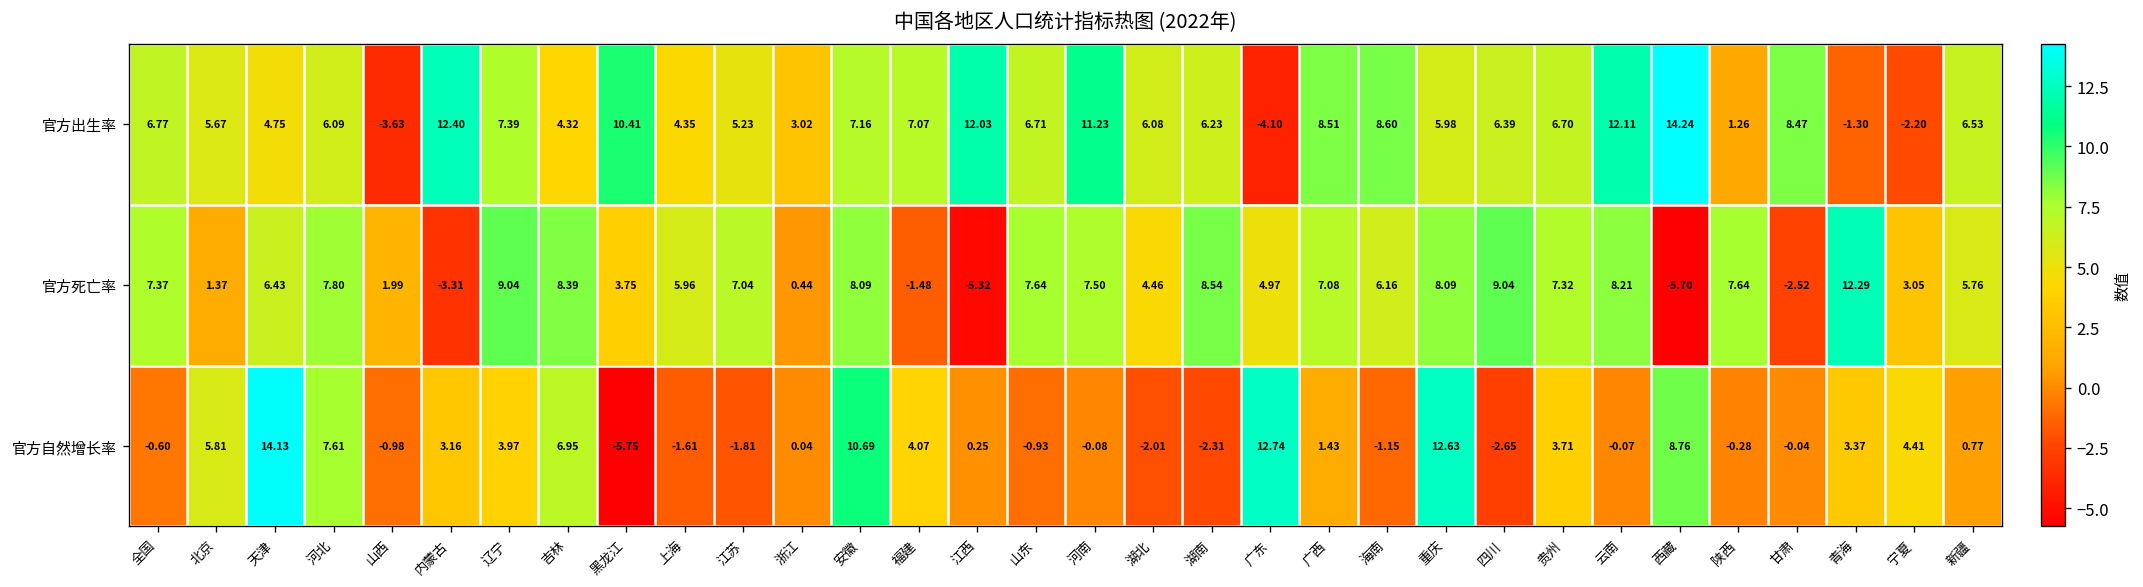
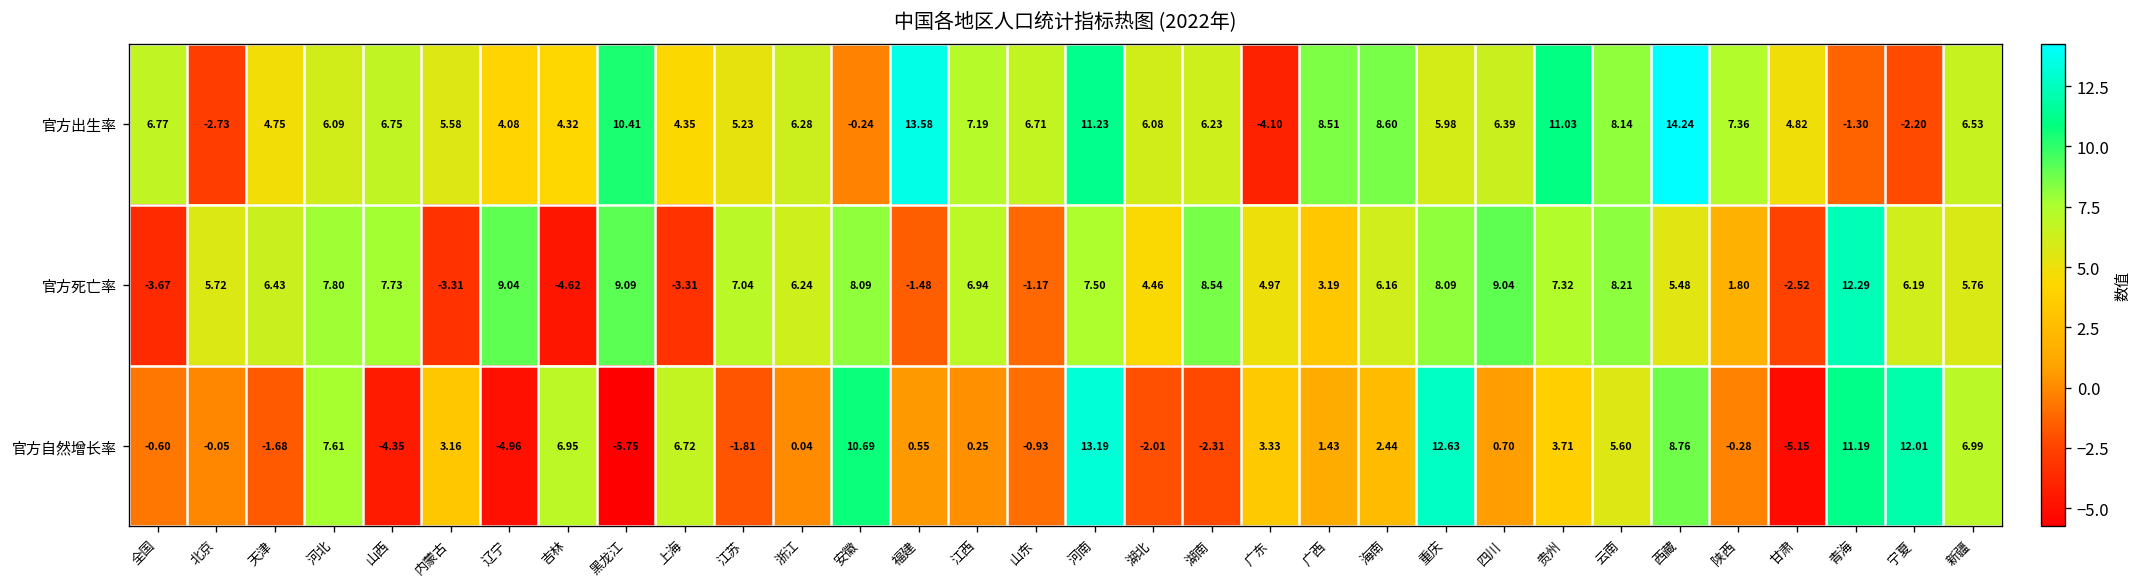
官方出生率, 北京: 5.67 -> -2.73
官方出生率, 山西: -3.63 -> 6.75
官方出生率, 内蒙古: 12.40 -> 5.58
官方出生率, 辽宁: 7.39 -> 4.08
官方出生率, 浙江: 3.02 -> 6.28
官方出生率, 安徽: 7.16 -> -0.24
官方出生率, 福建: 7.07 -> 13.58
官方出生率, 江西: 12.03 -> 7.19
官方出生率, 贵州: 6.70 -> 11.03
官方出生率, 云南: 12.11 -> 8.14
官方出生率, 陕西: 1.26 -> 7.36
官方出生率, 甘肃: 8.47 -> 4.82
官方死亡率, 全国: 7.37 -> -3.67
官方死亡率, 北京: 1.37 -> 5.72
官方死亡率, 山西: 1.99 -> 7.73
官方死亡率, 吉林: 8.39 -> -4.62
官方死亡率, 黑龙江: 3.75 -> 9.09
官方死亡率, 上海: 5.96 -> -3.31
官方死亡率, 浙江: 0.44 -> 6.24
官方死亡率, 江西: -5.32 -> 6.94
官方死亡率, 山东: 7.64 -> -1.17
官方死亡率, 广西: 7.08 -> 3.19
官方死亡率, 西藏: -5.70 -> 5.48
官方死亡率, 陕西: 7.64 -> 1.80
官方死亡率, 宁夏: 3.05 -> 6.19
官方自然增长率, 北京: 5.81 -> -0.05
官方自然增长率, 天津: 14.13 -> -1.68
官方自然增长率, 山西: -0.98 -> -4.35
官方自然增长率, 辽宁: 3.97 -> -4.96
官方自然增长率, 上海: -1.61 -> 6.72
官方自然增长率, 福建: 4.07 -> 0.55
官方自然增长率, 河南: -0.08 -> 13.19
官方自然增长率, 广东: 12.74 -> 3.33
官方自然增长率, 海南: -1.15 -> 2.44
官方自然增长率, 四川: -2.65 -> 0.70
官方自然增长率, 云南: -0.07 -> 5.60
官方自然增长率, 甘肃: -0.04 -> -5.15
官方自然增长率, 青海: 3.37 -> 11.19
官方自然增长率, 宁夏: 4.41 -> 12.01
官方自然增长率, 新疆: 0.77 -> 6.99
